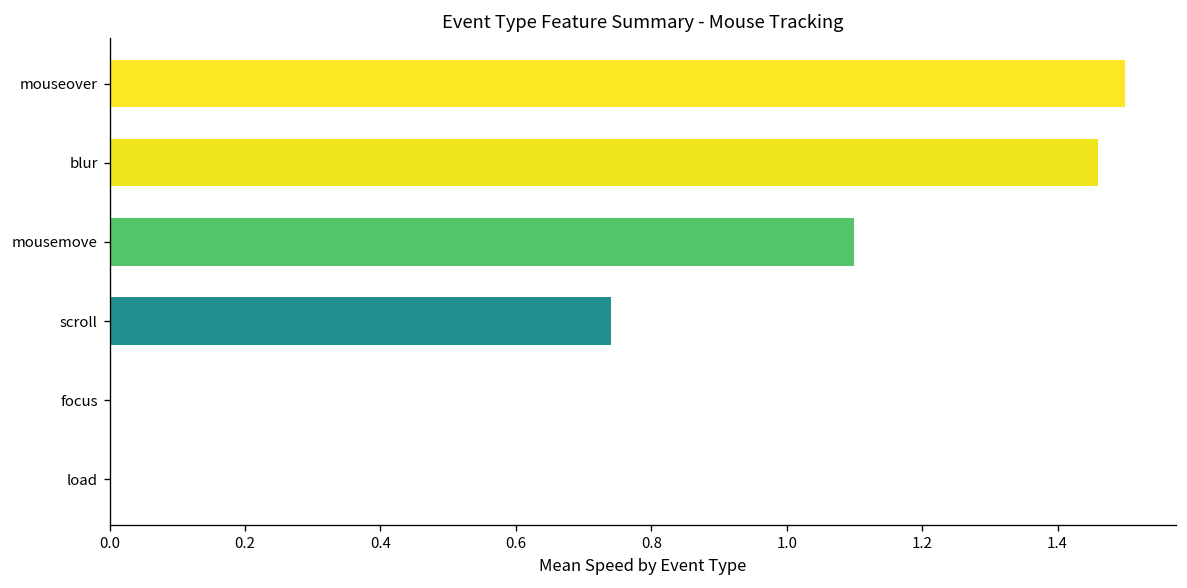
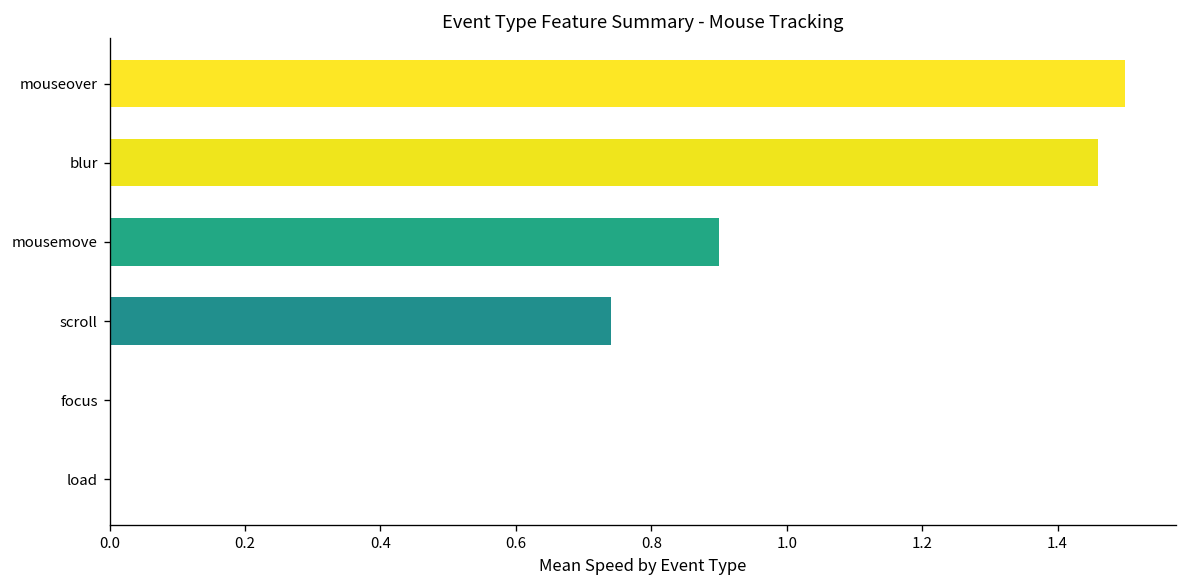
mousemove: 1.1 -> 0.9
